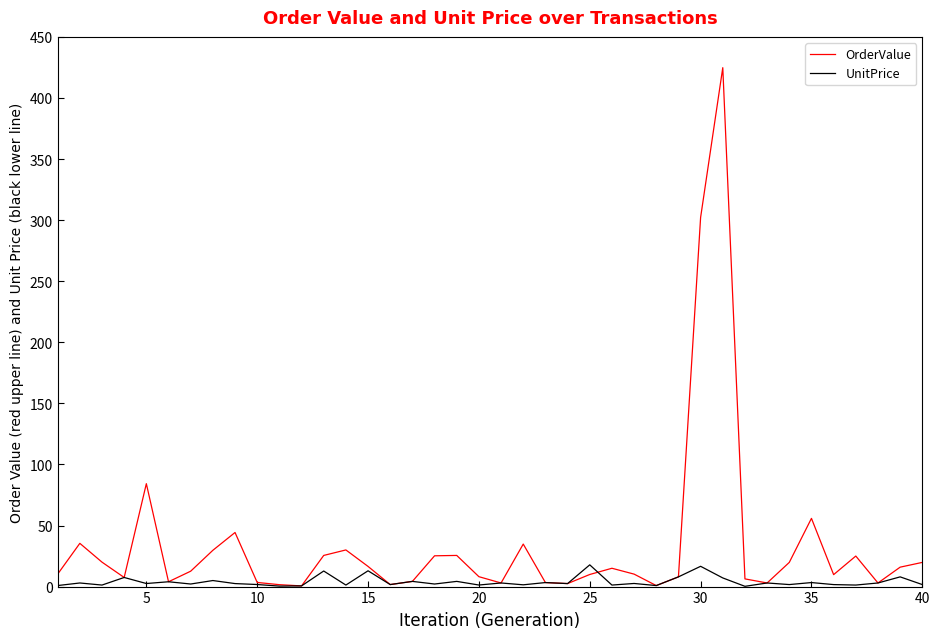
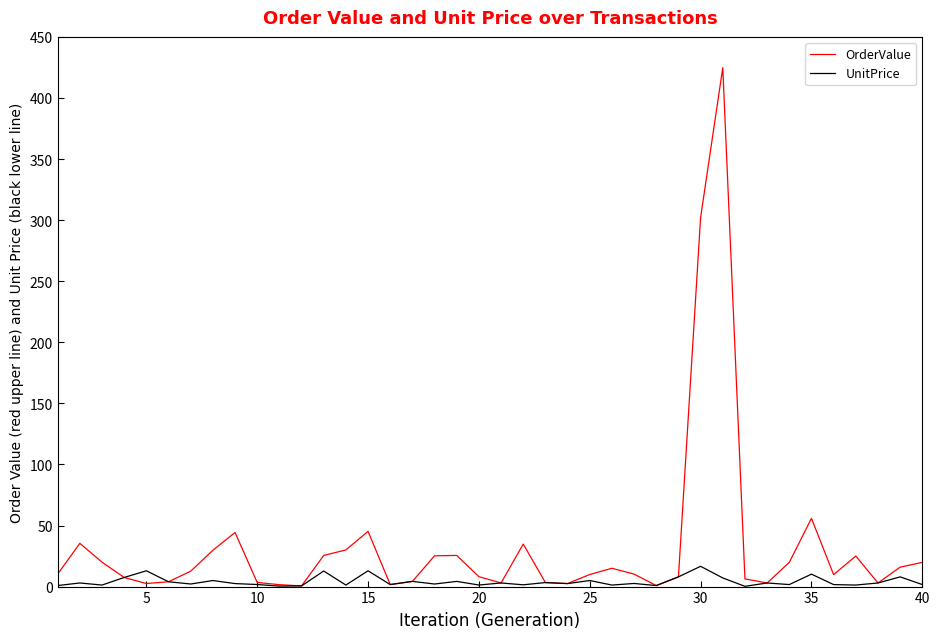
OrderValue, 5: 84 -> 3
UnitPrice, 5: 3 -> 13
OrderValue, 15: 17 -> 45
UnitPrice, 25: 18 -> 5
UnitPrice, 35: 3 -> 10
